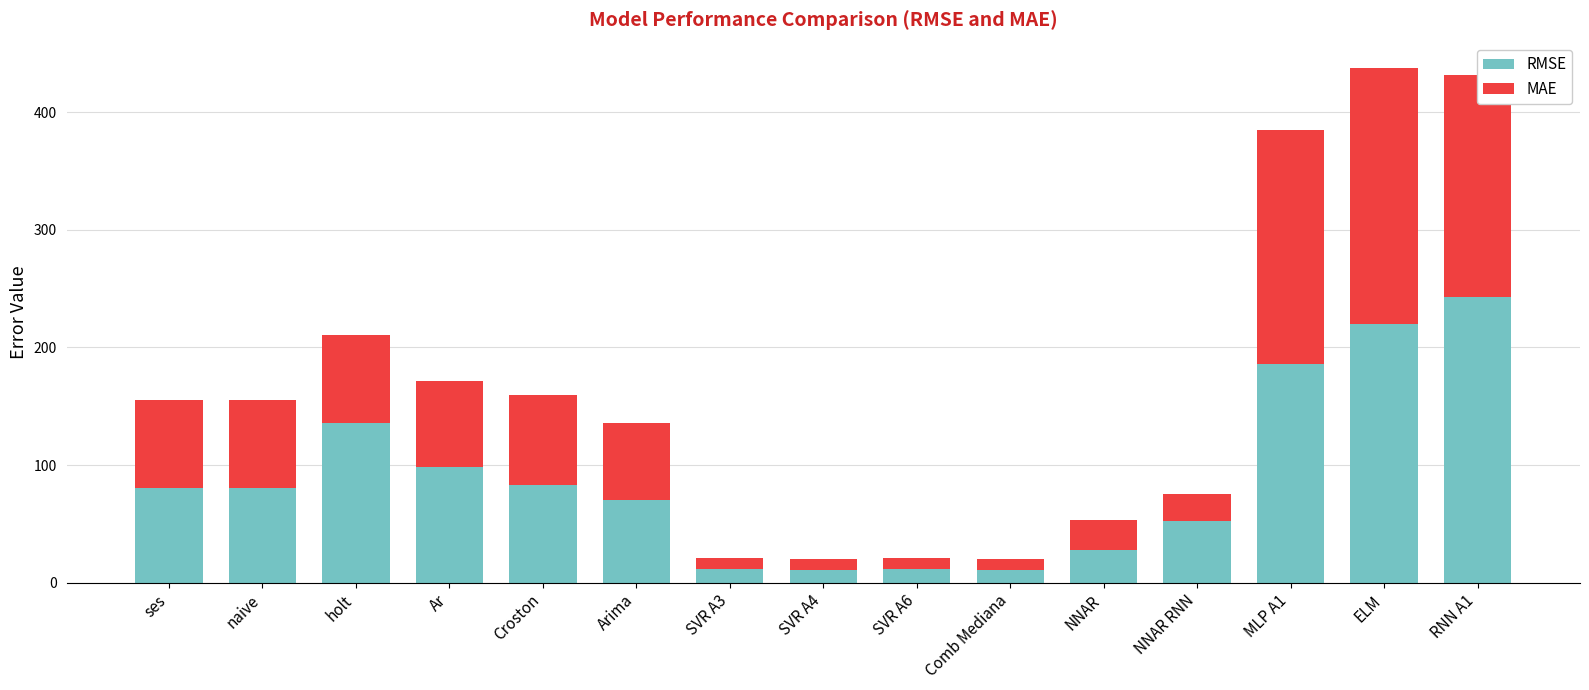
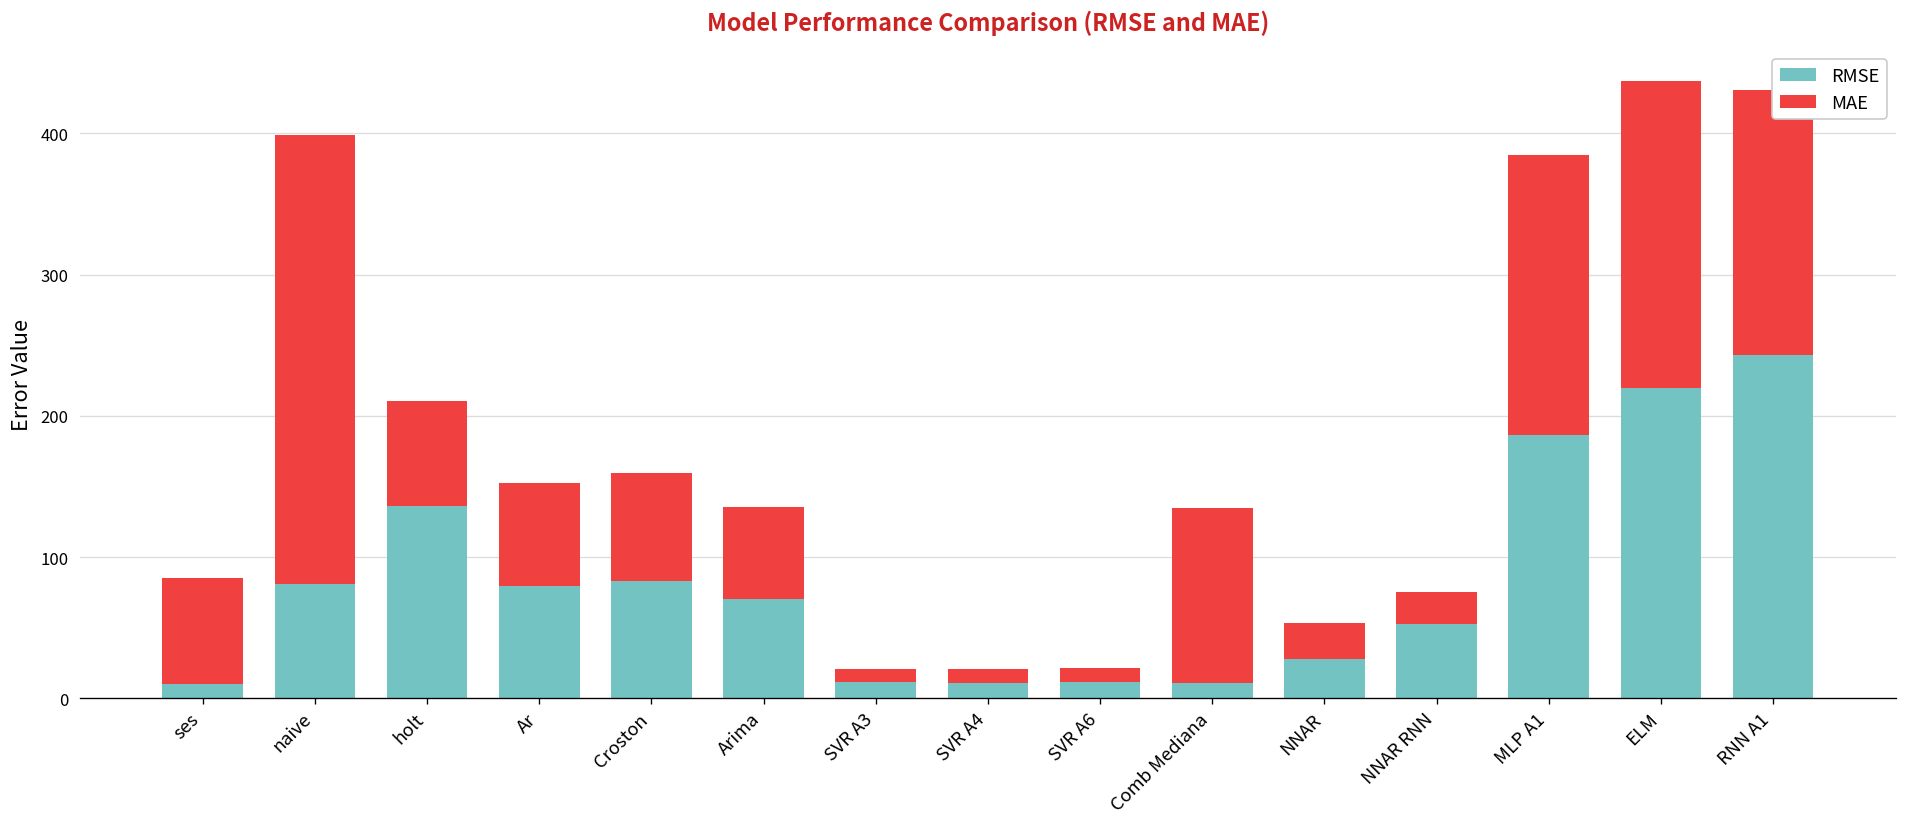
RMSE, ses: 81 -> 10
MAE, naive: 75 -> 318
RMSE, Ar: 98 -> 79
MAE, Comb Mediana: 9 -> 124
